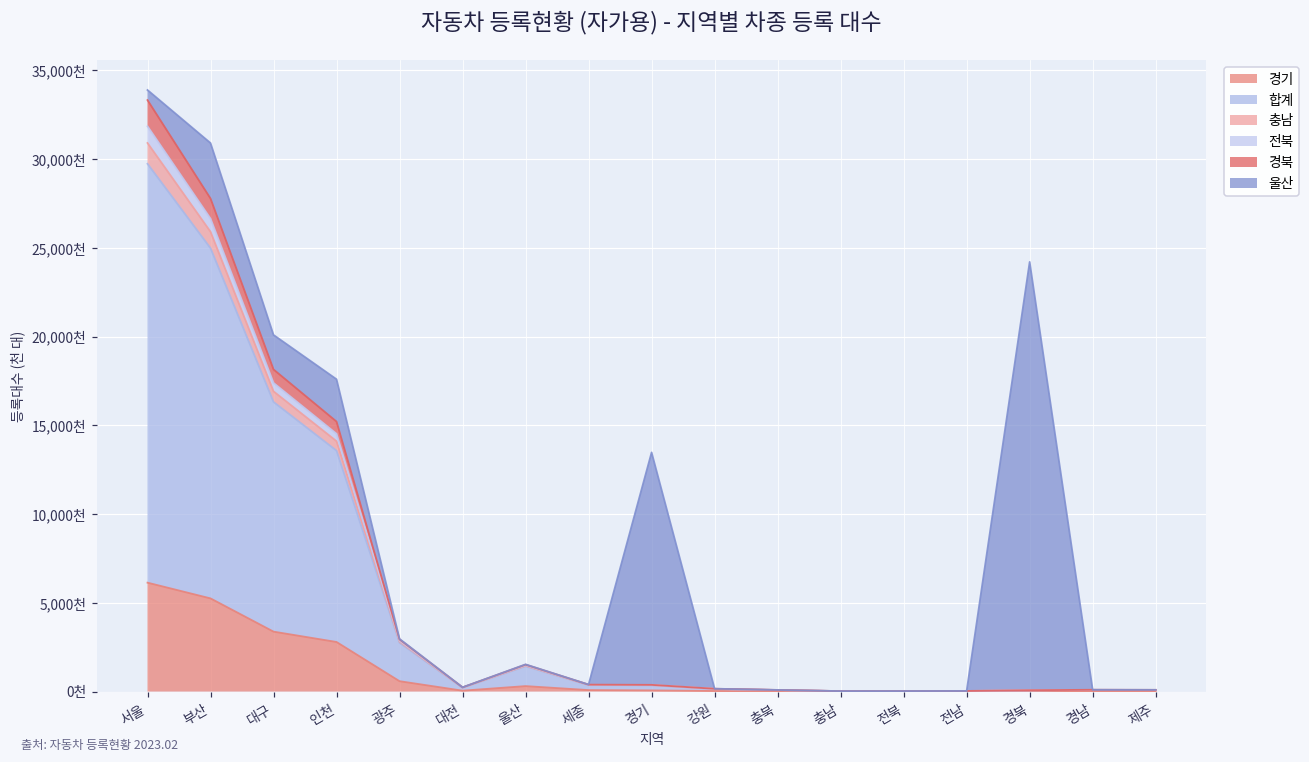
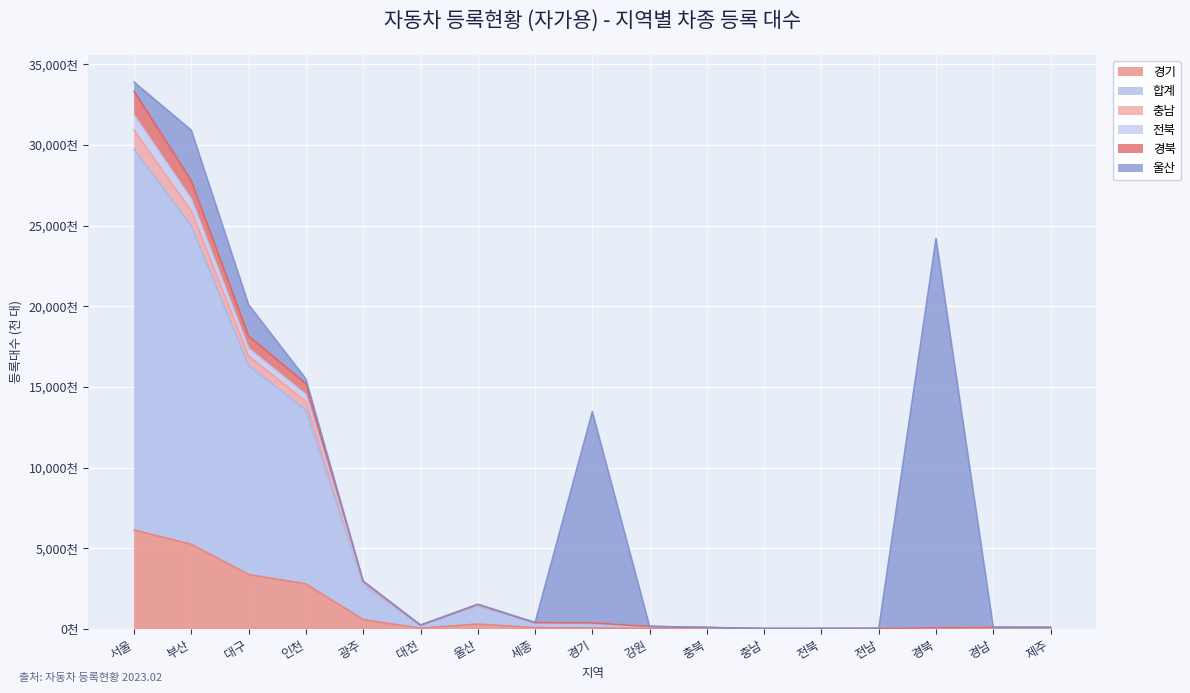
울산, 인천: 2,400천 -> 300천
